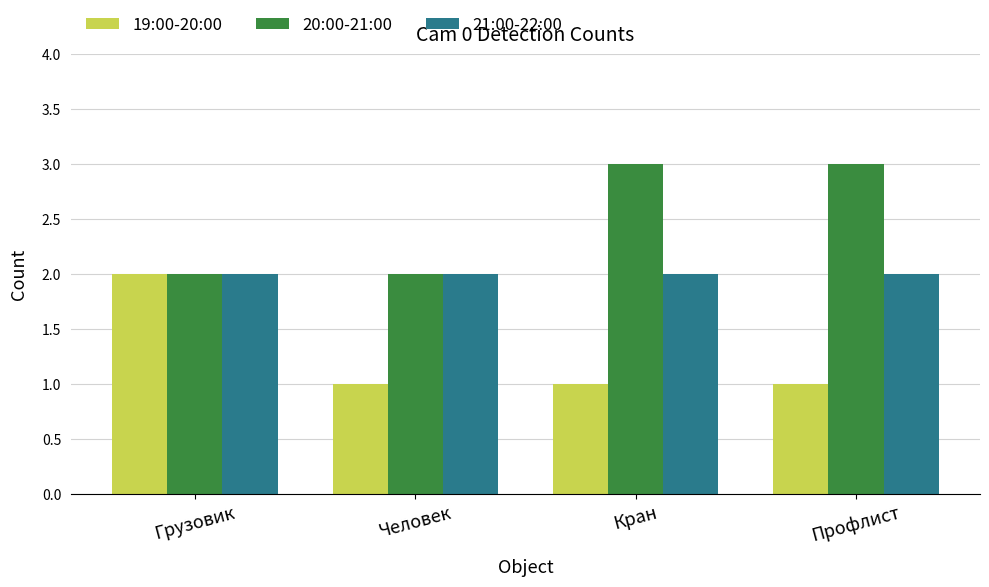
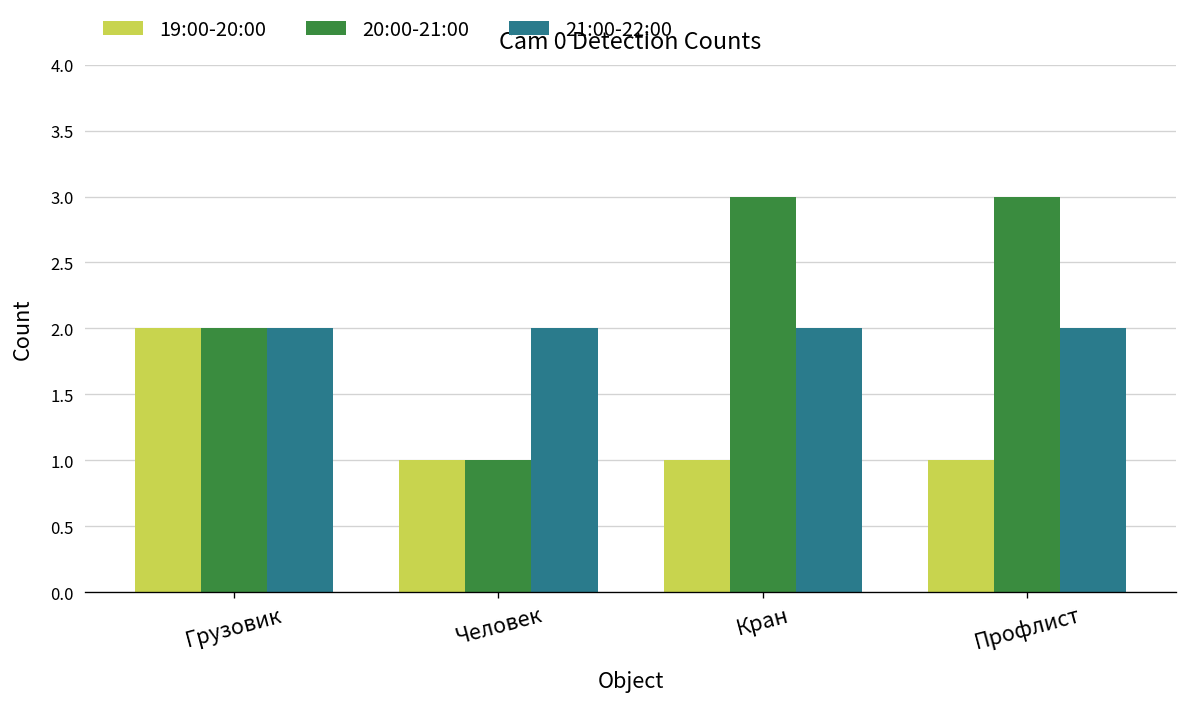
20:00-21:00, Человек: 2 -> 1
